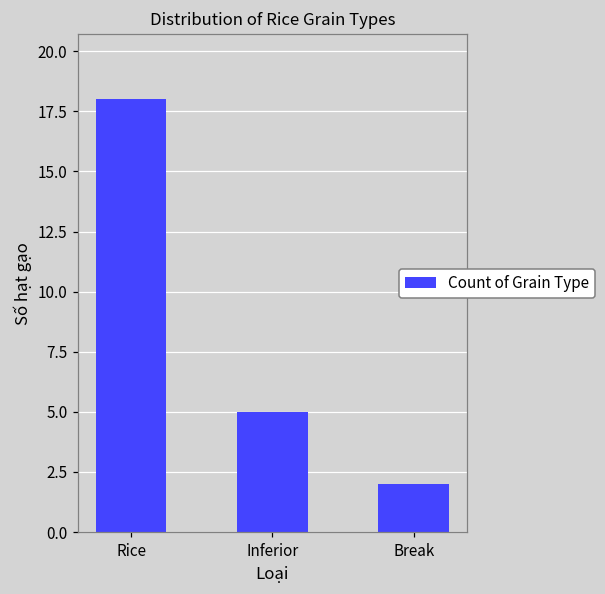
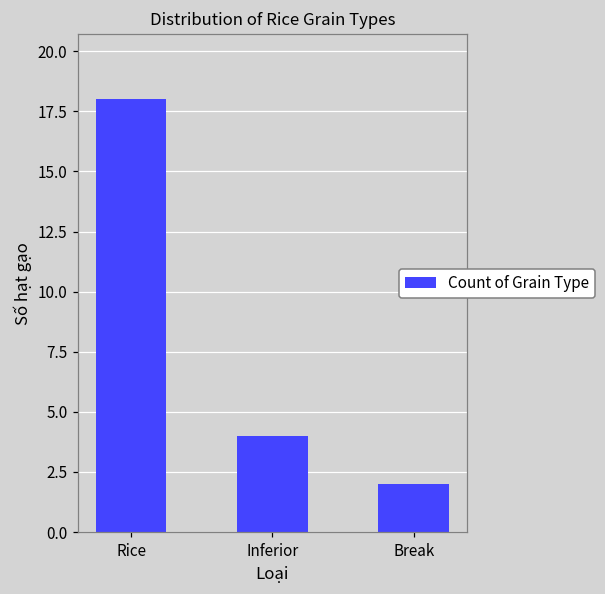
Inferior: 5 -> 4
